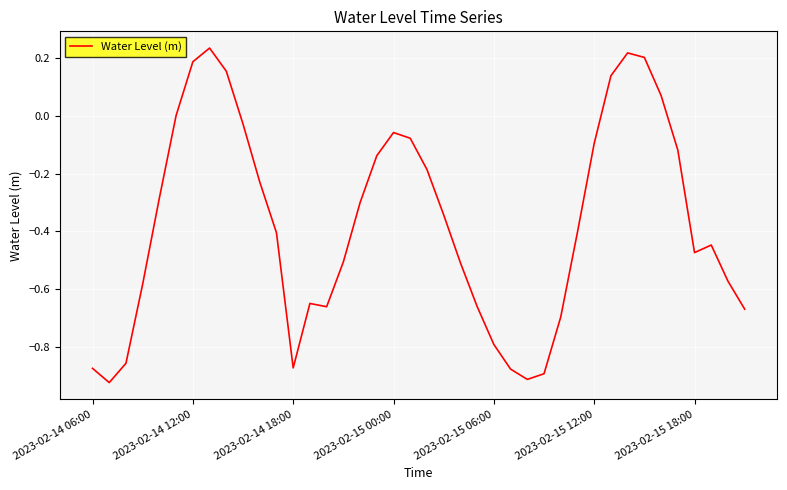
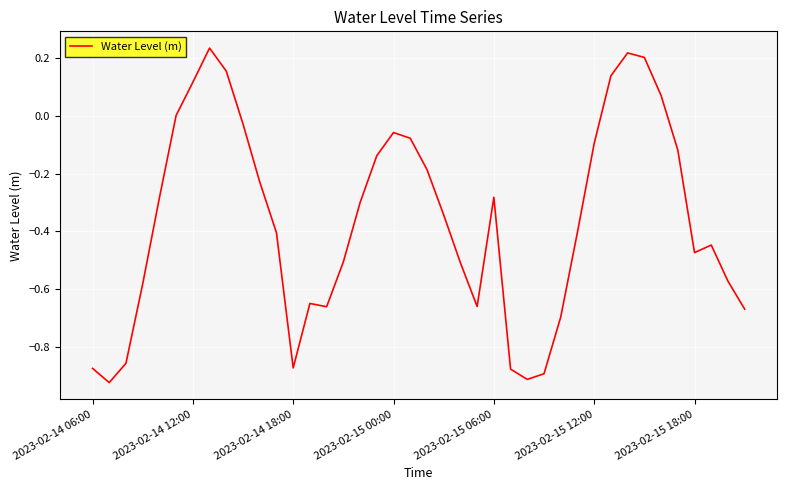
2023-02-14 12:00: 0.19 -> 0.12
2023-02-15 06:00: -0.79 -> -0.28
